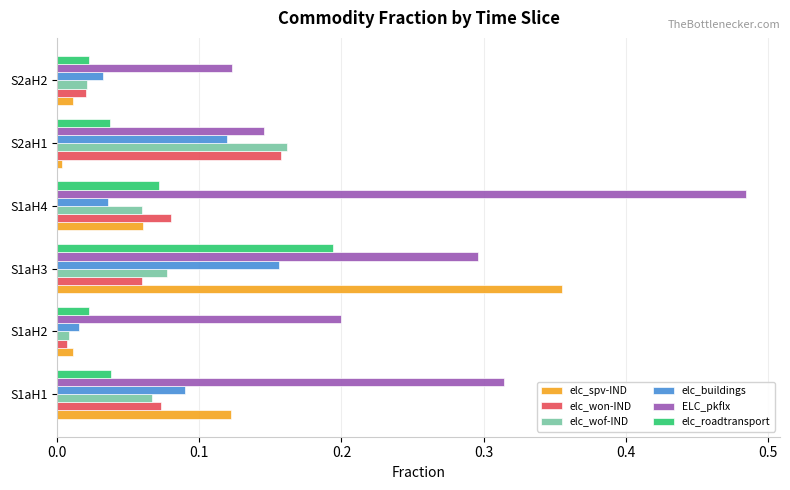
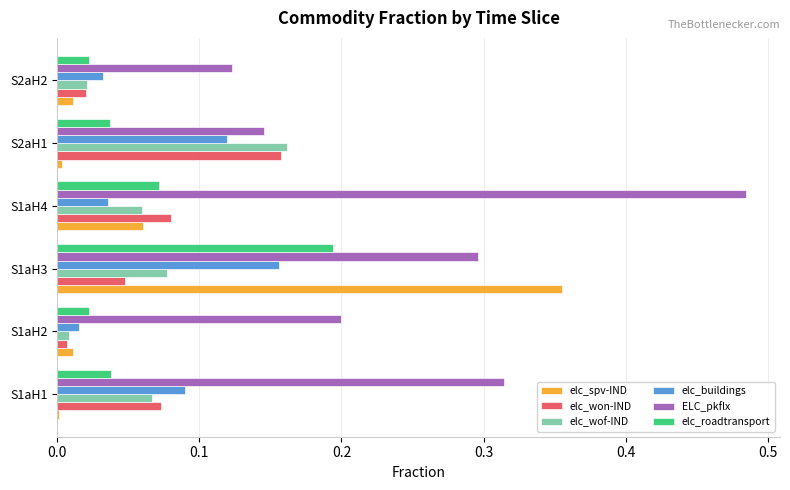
elc_won-IND, S1aH3: 0.060 -> 0.047
elc_spv-IND, S1aH1: 0.122 -> 0.001
